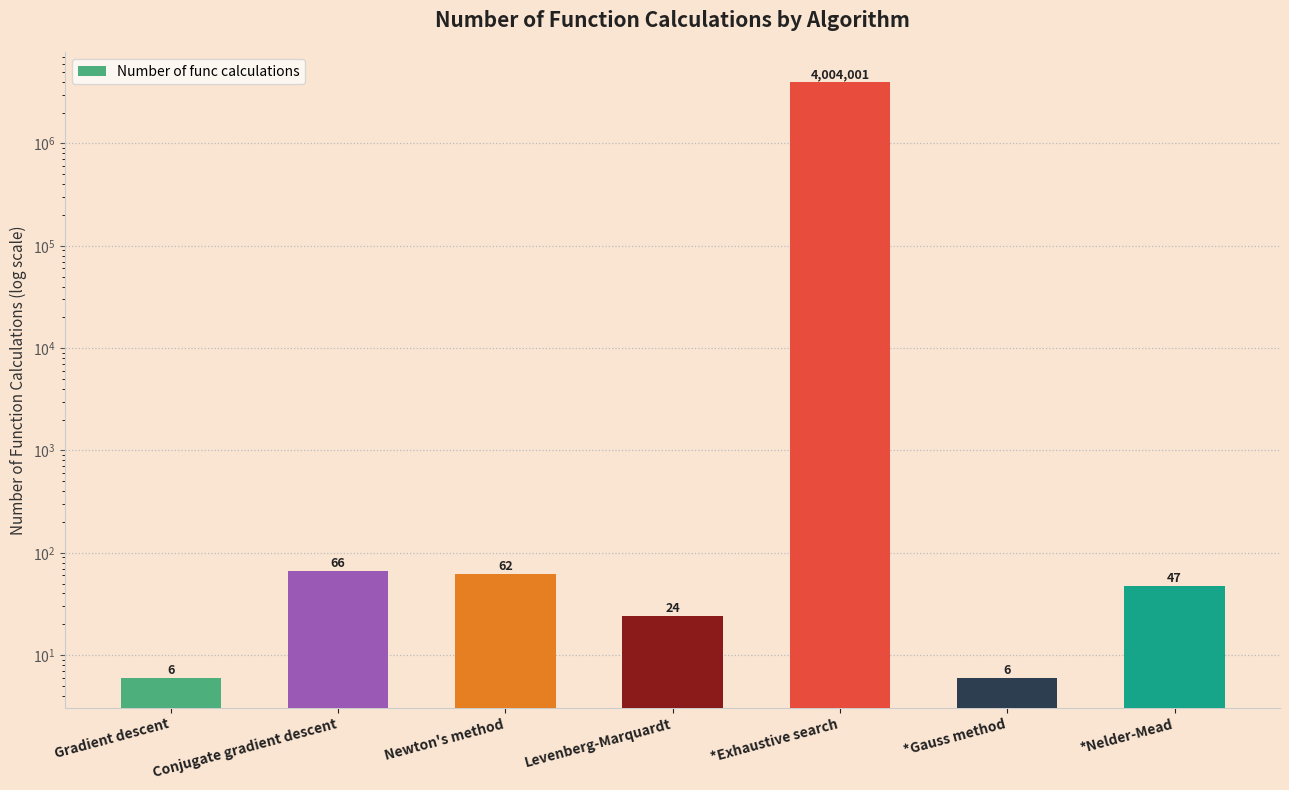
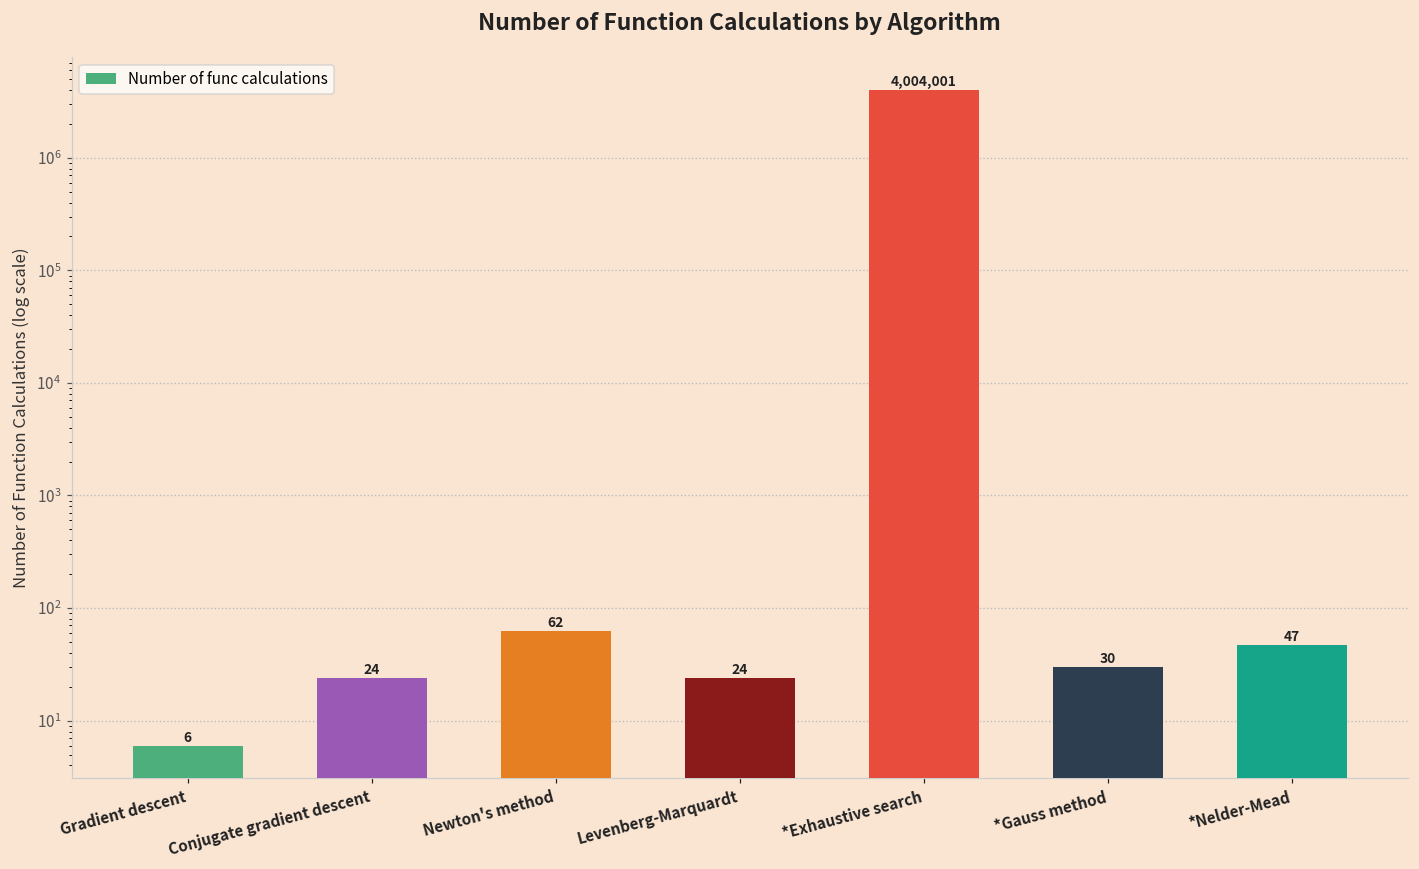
Conjugate gradient descent: 66 -> 24
*Gauss method: 6 -> 30
